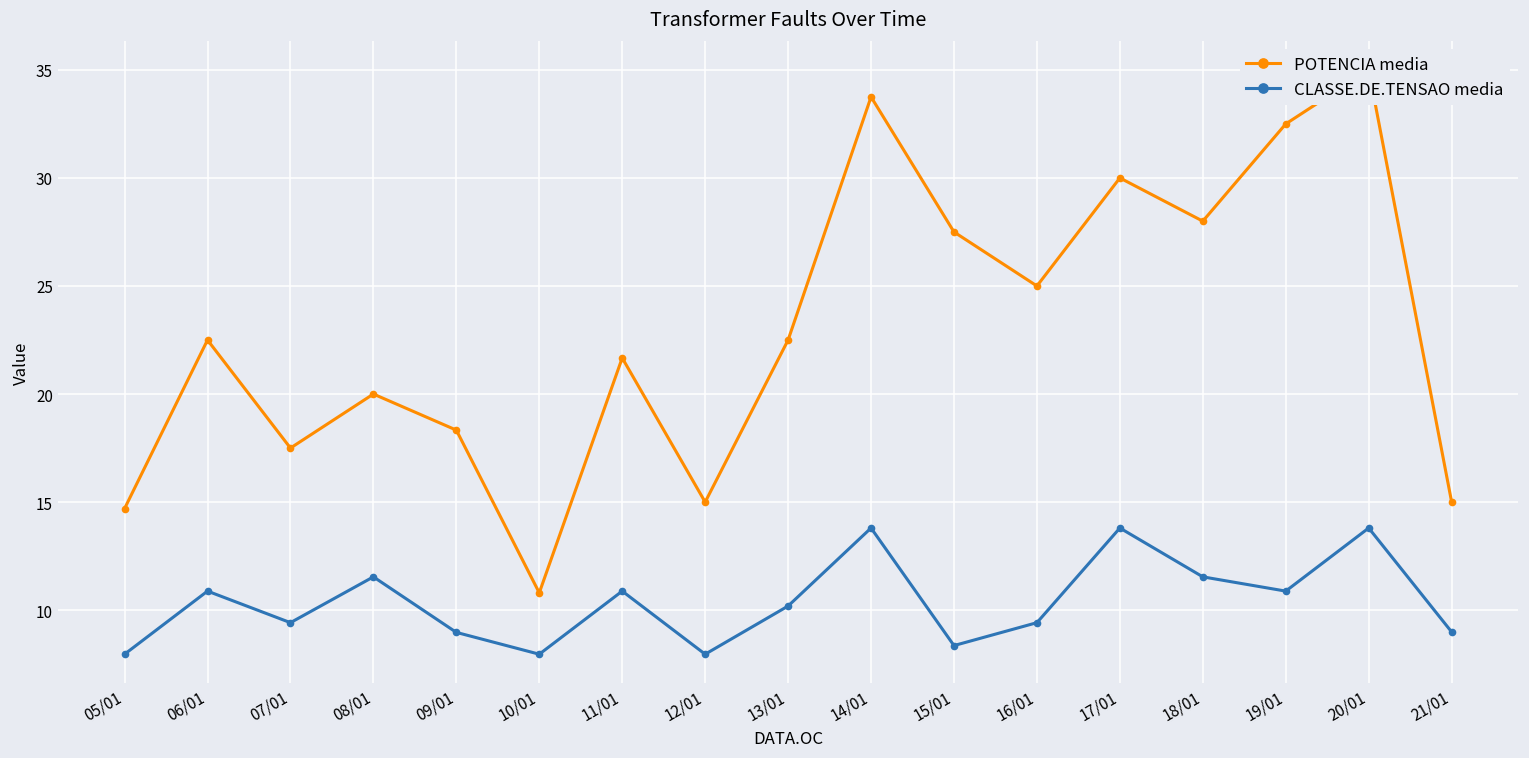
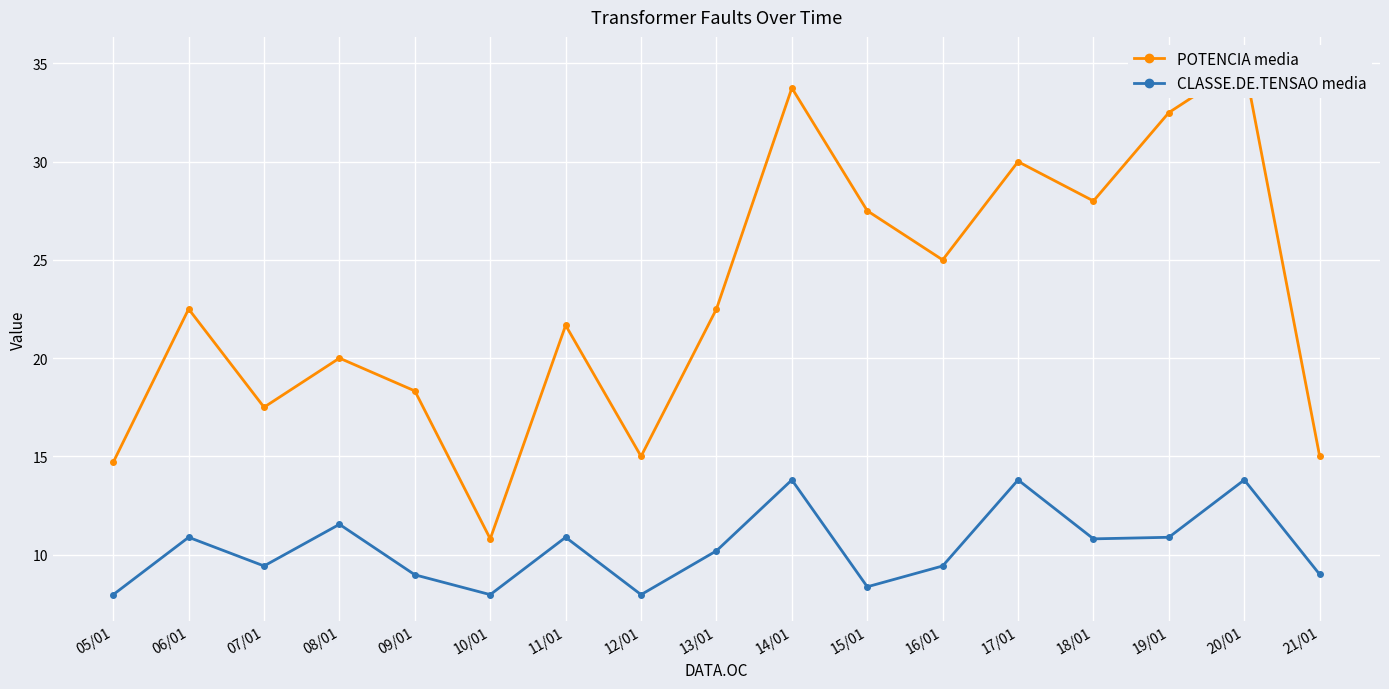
CLASSE.DE.TENSAO media, 18/01: 11.5 -> 10.8
